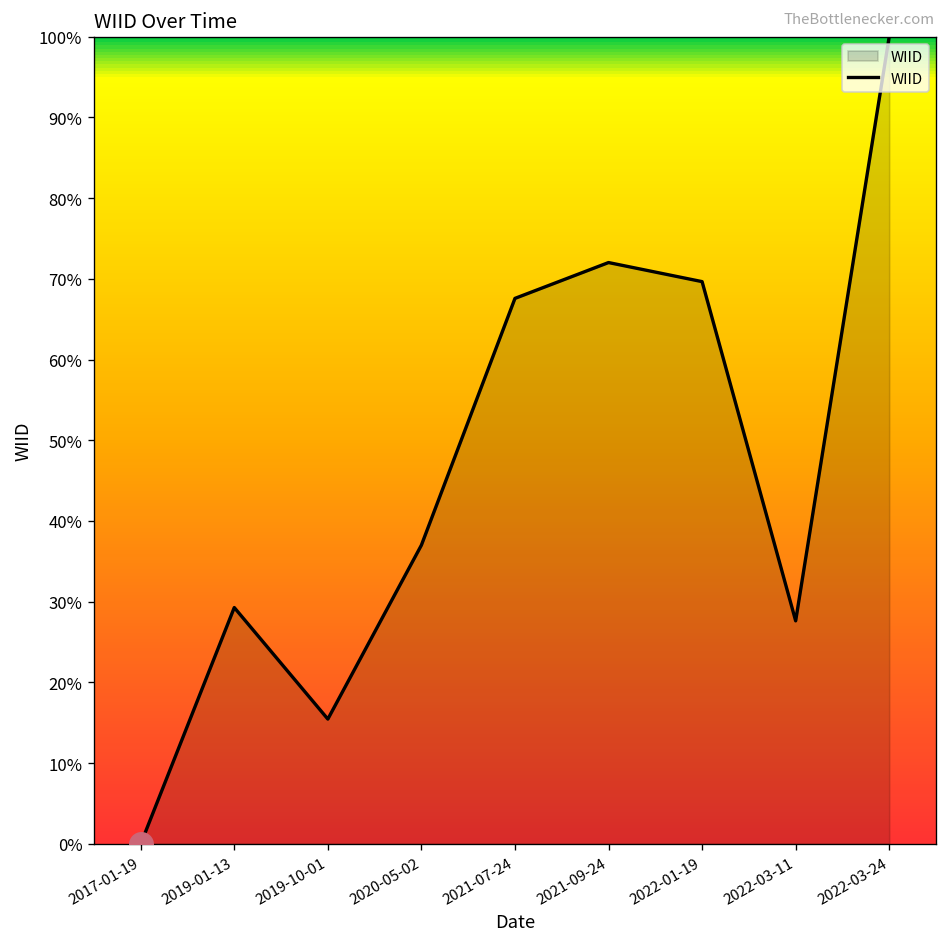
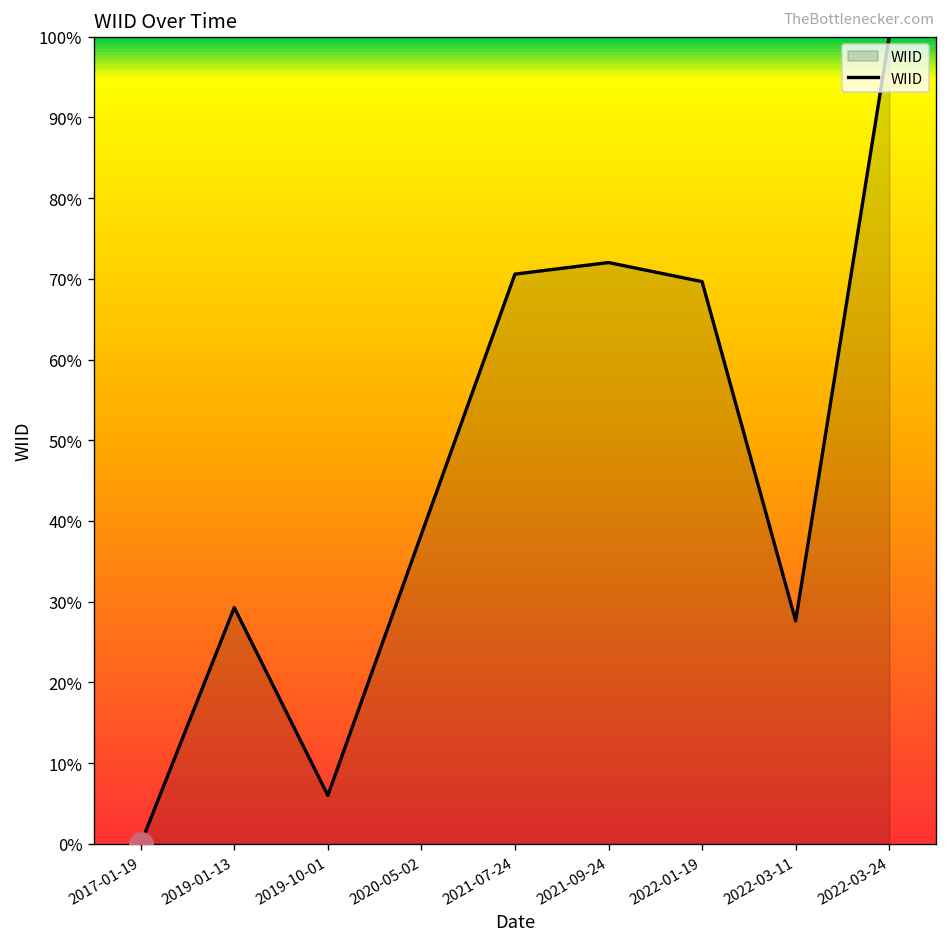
WIID, 2019-10-01: 15% -> 6%
WIID, 2020-05-02: 37% -> 38%
WIID, 2021-07-24: 68% -> 71%
